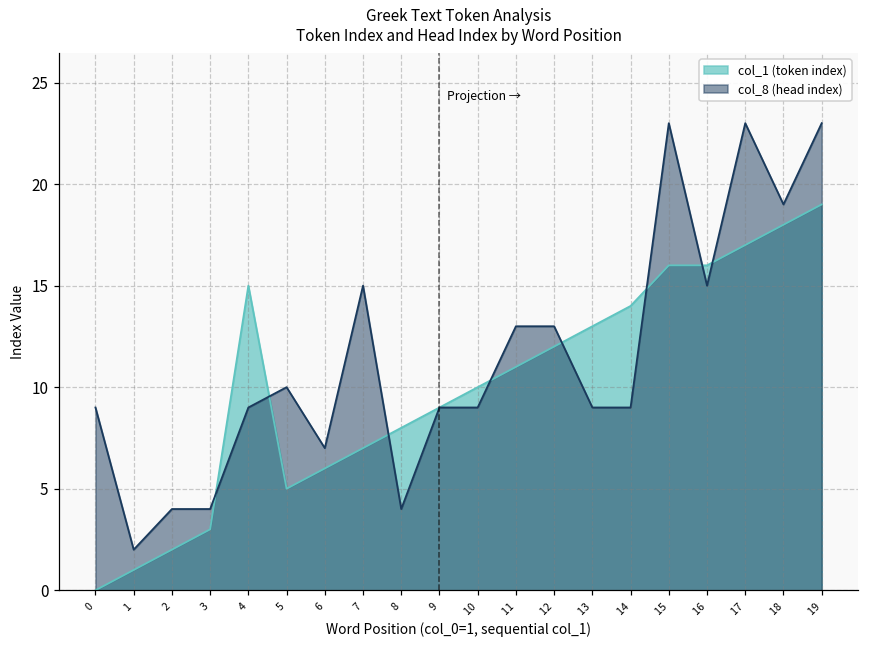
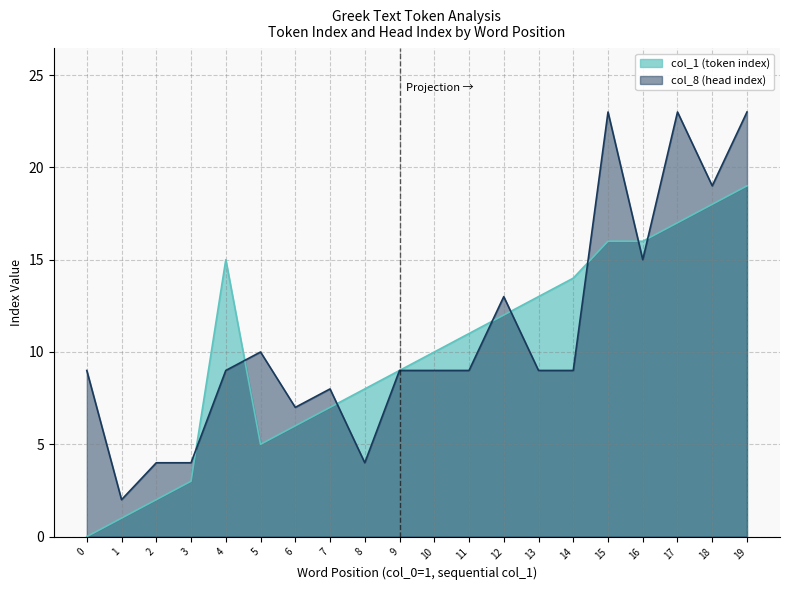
col_8 (head index), 7: 15 -> 8
col_8 (head index), 11: 13 -> 9
